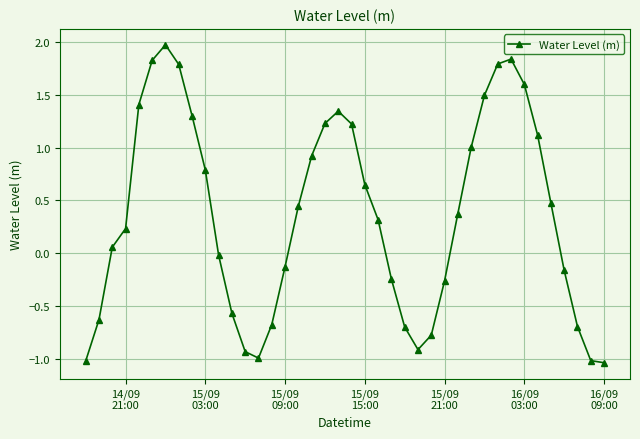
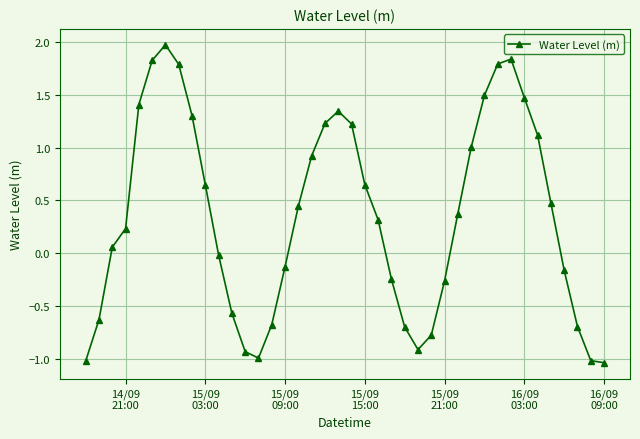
15/09 03:00: 0.79 -> 0.65
16/09 03:00: 1.60 -> 1.47
